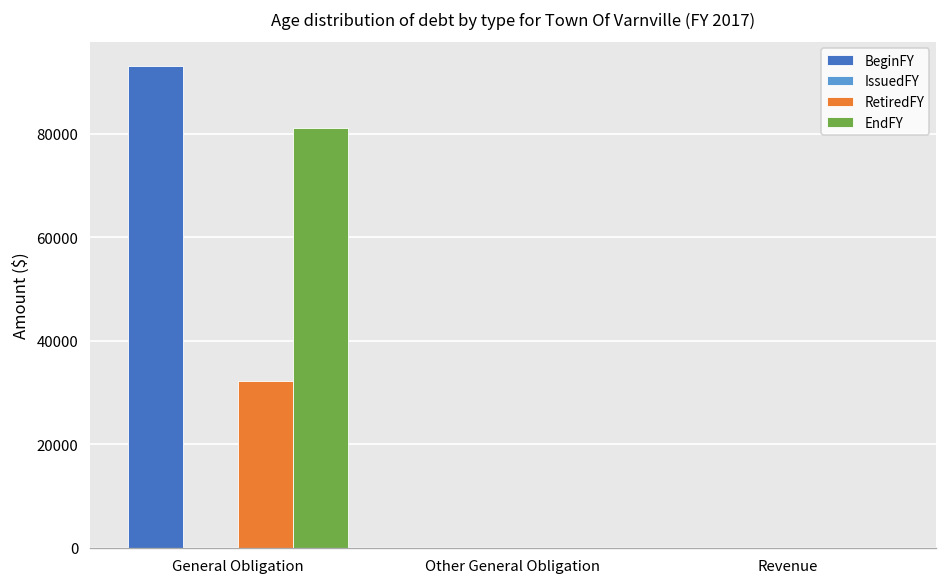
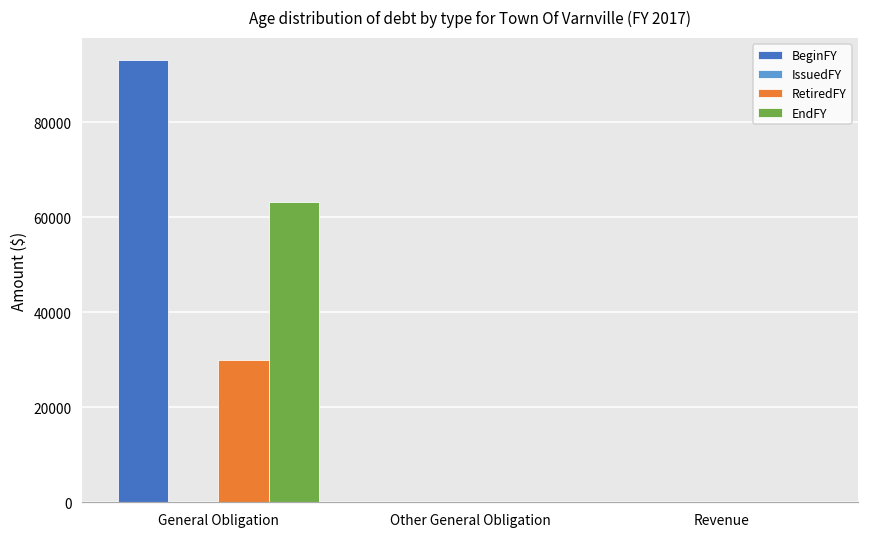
RetiredFY, General Obligation: 32000 -> 30000
EndFY, General Obligation: 81000 -> 63000
